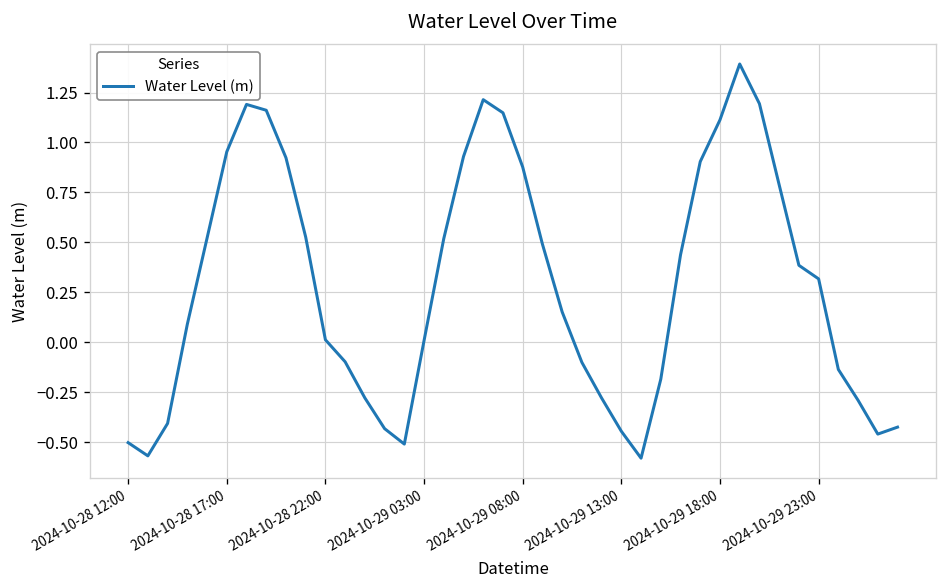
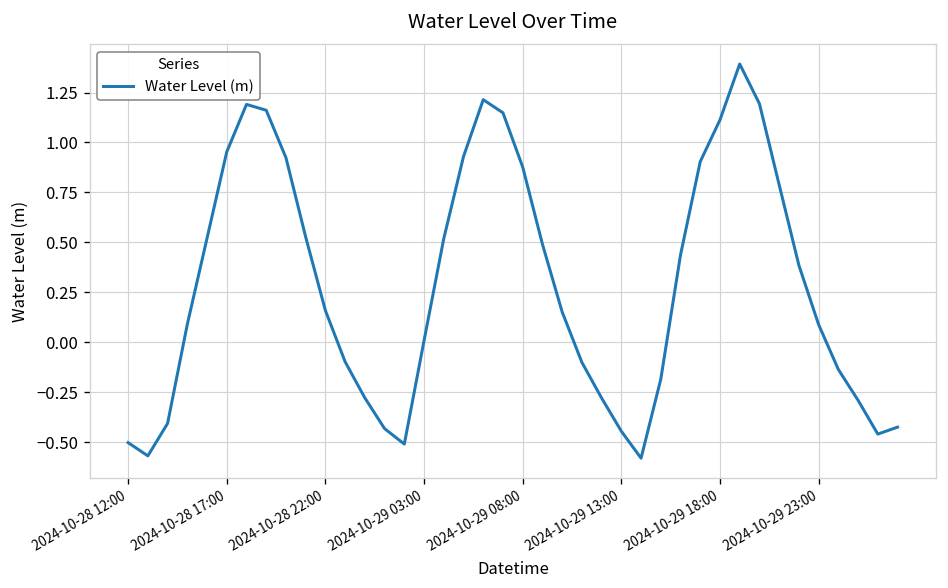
2024-10-28 22:00: 0.01 -> 0.16
2024-10-29 23:00: 0.32 -> 0.09
